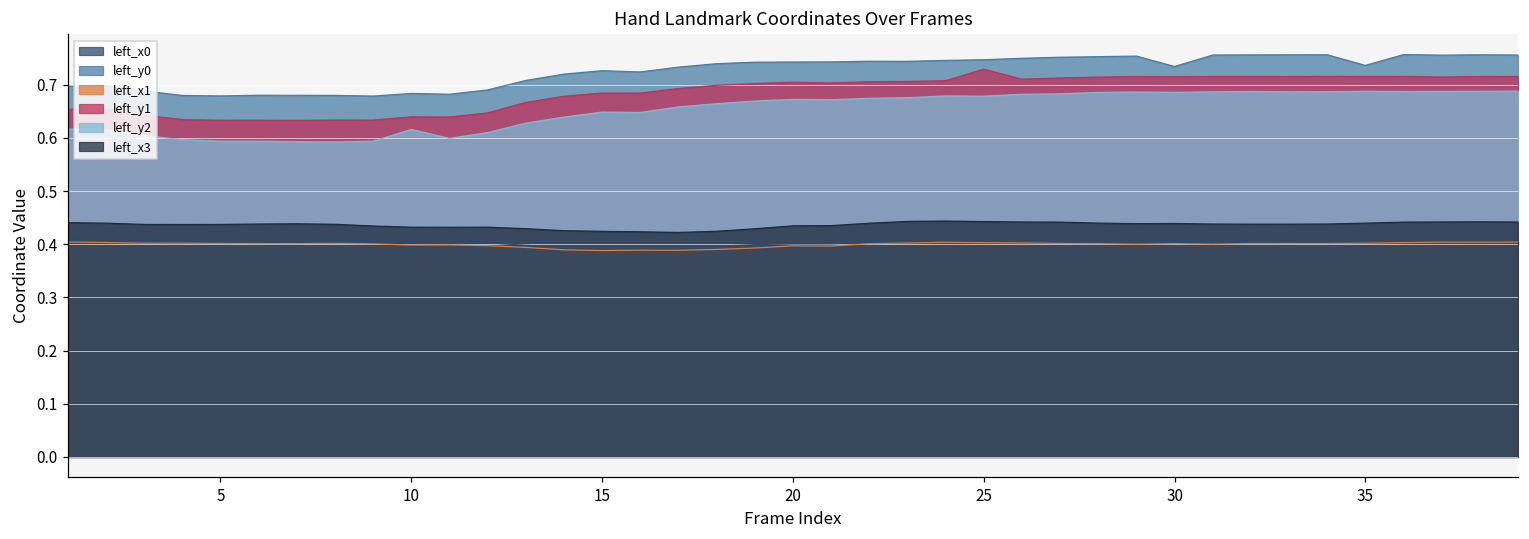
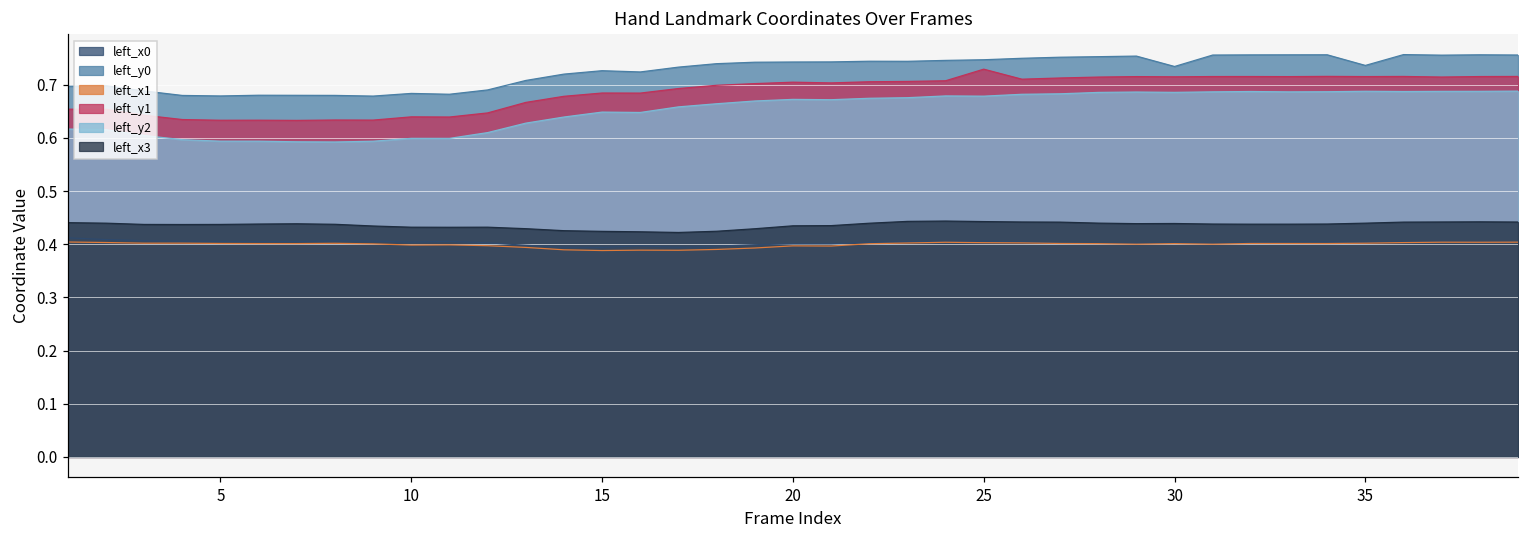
left_y2, 10: 0.62 -> 0.60
